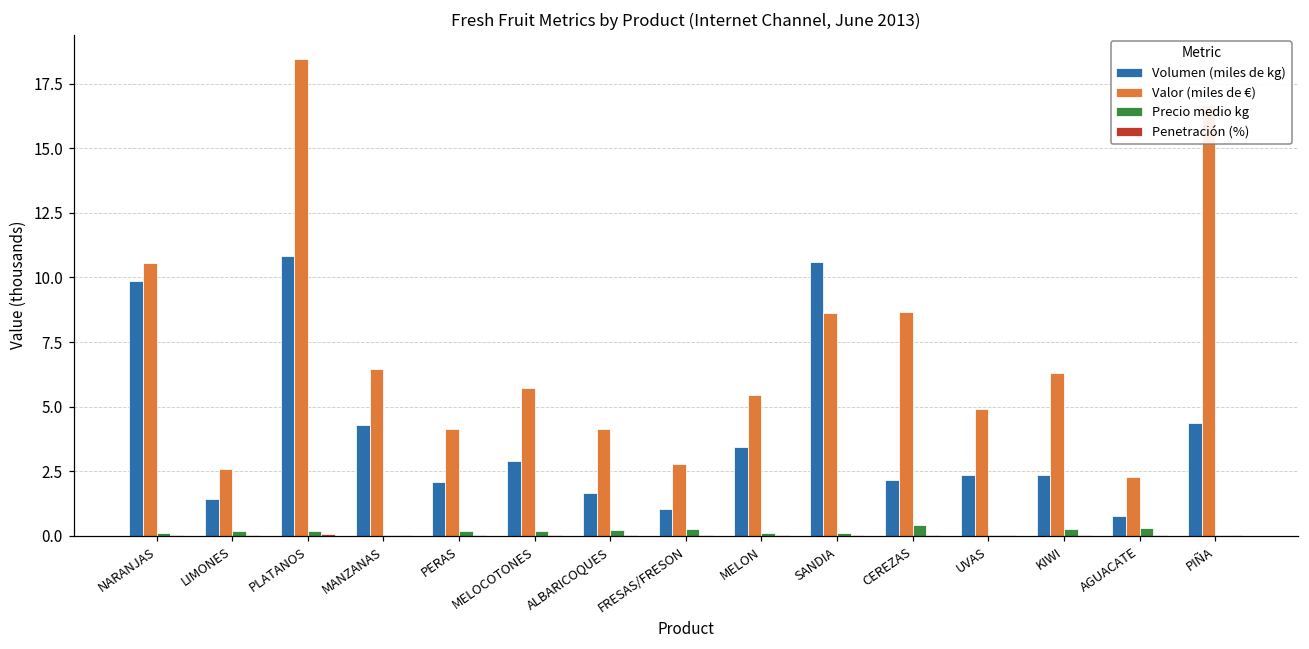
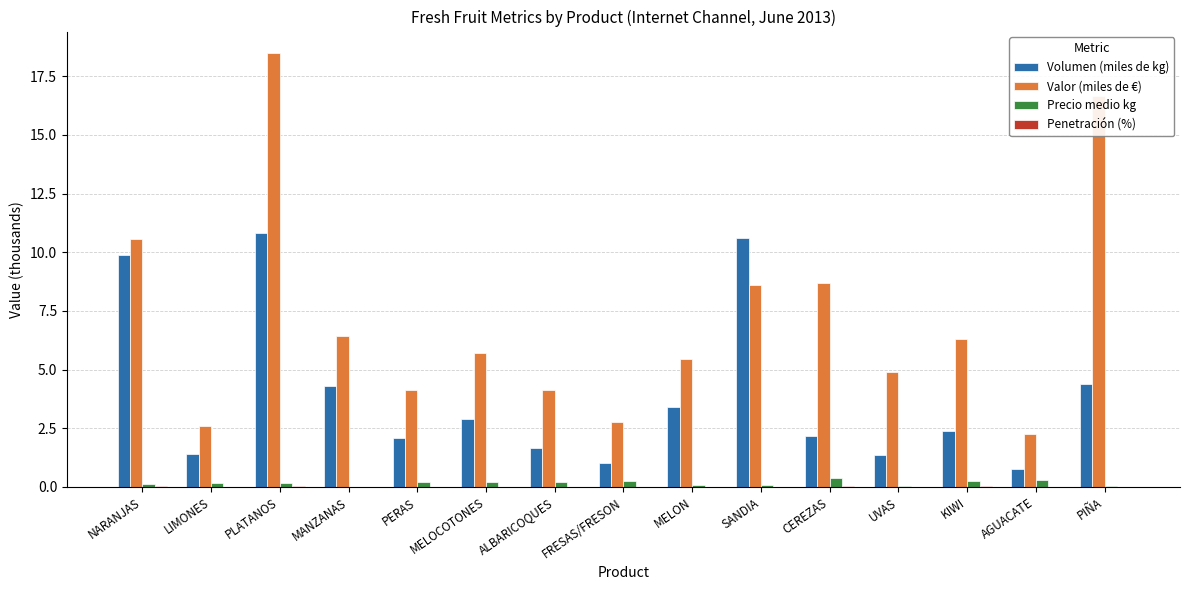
Volumen (miles de kg), UVAS: 2.3 -> 1.4
